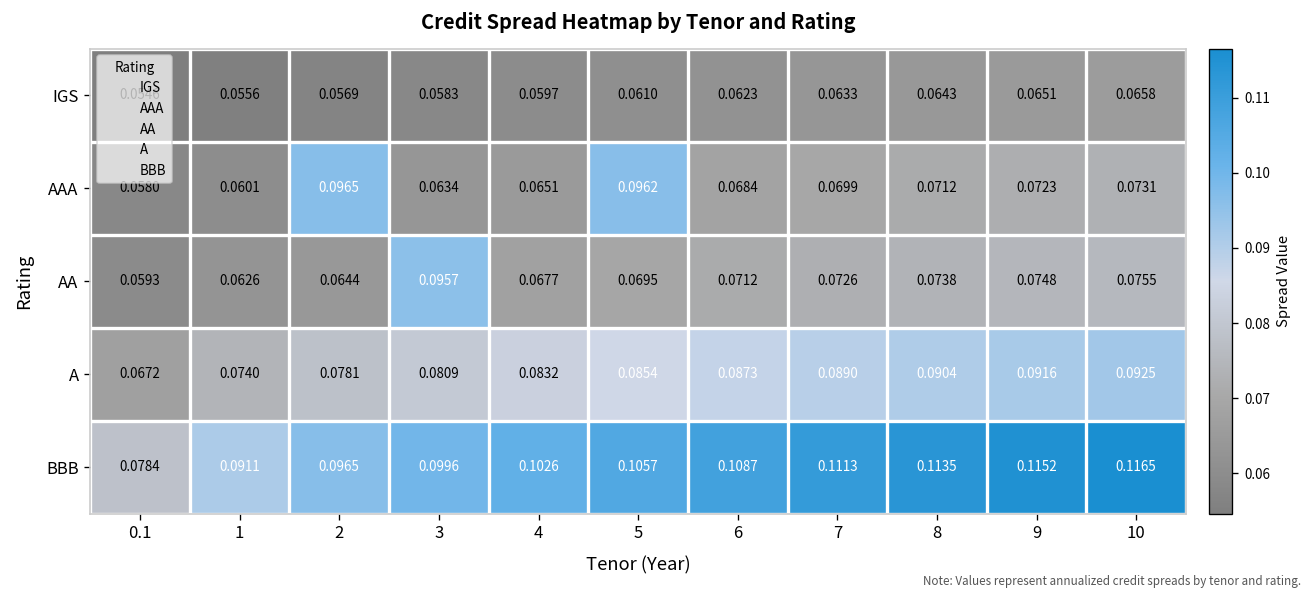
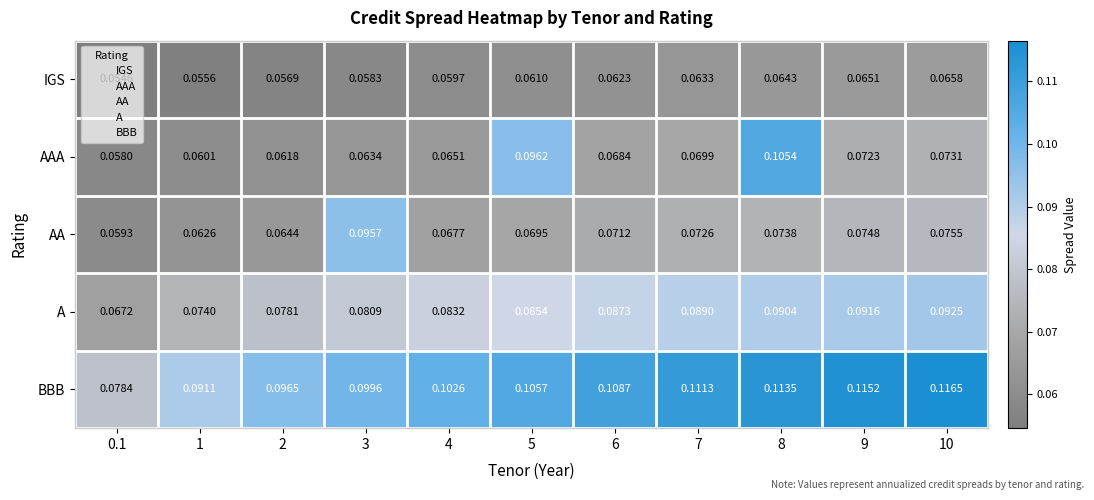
AAA, 2: 0.0965 -> 0.0618
AAA, 8: 0.0712 -> 0.1054
